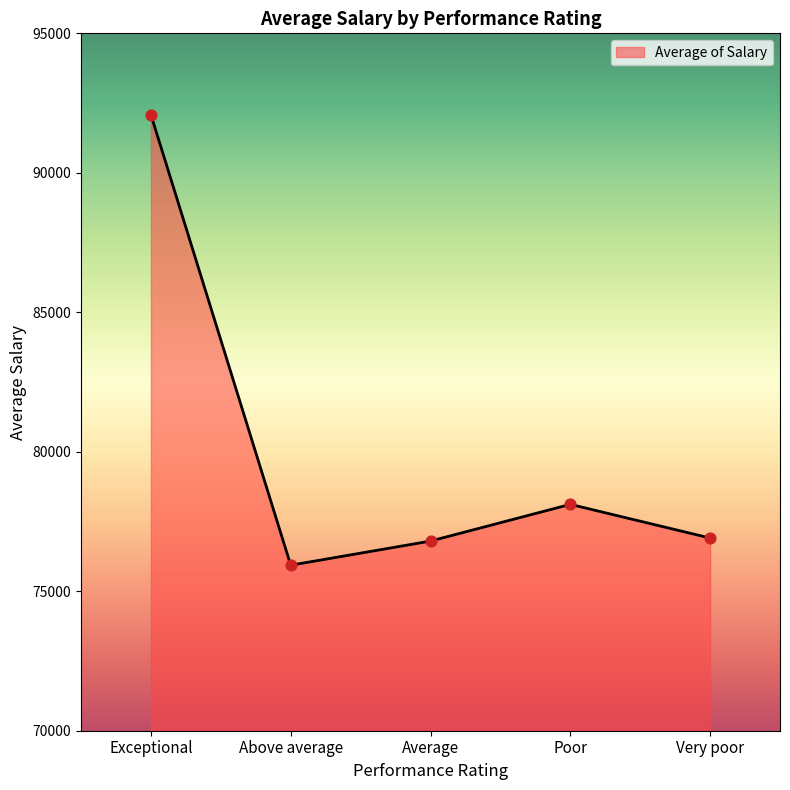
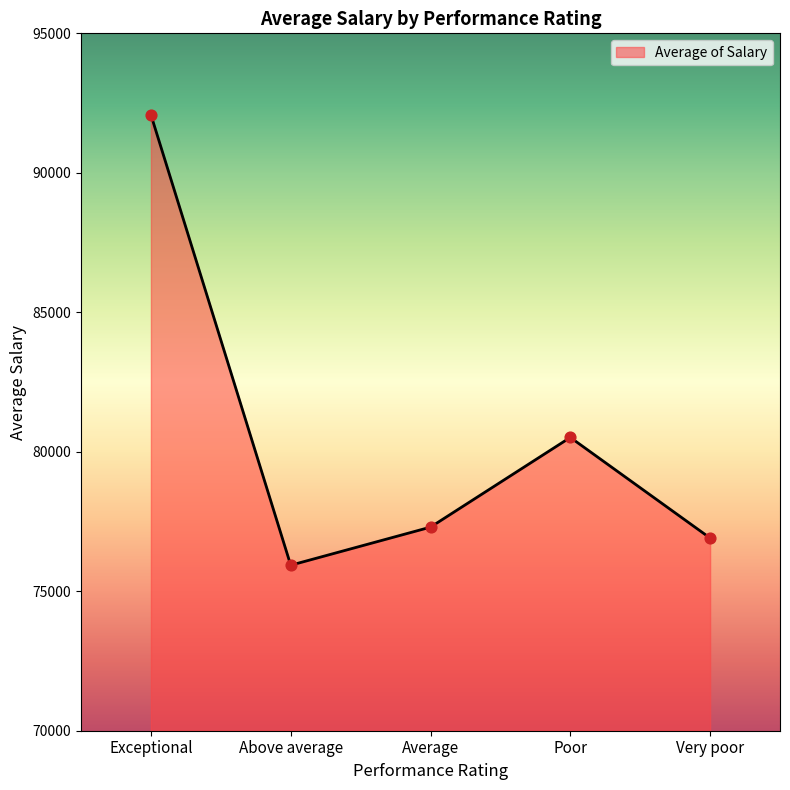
Average: 76800 -> 77300
Poor: 78100 -> 80500
